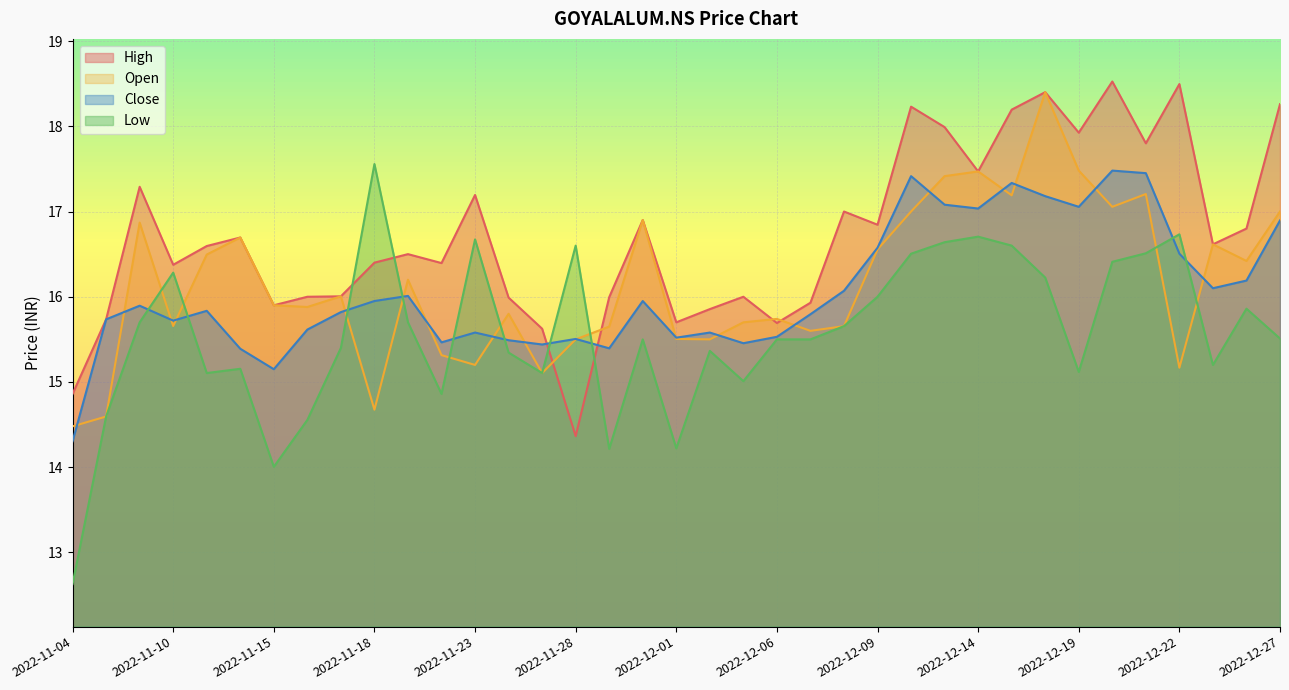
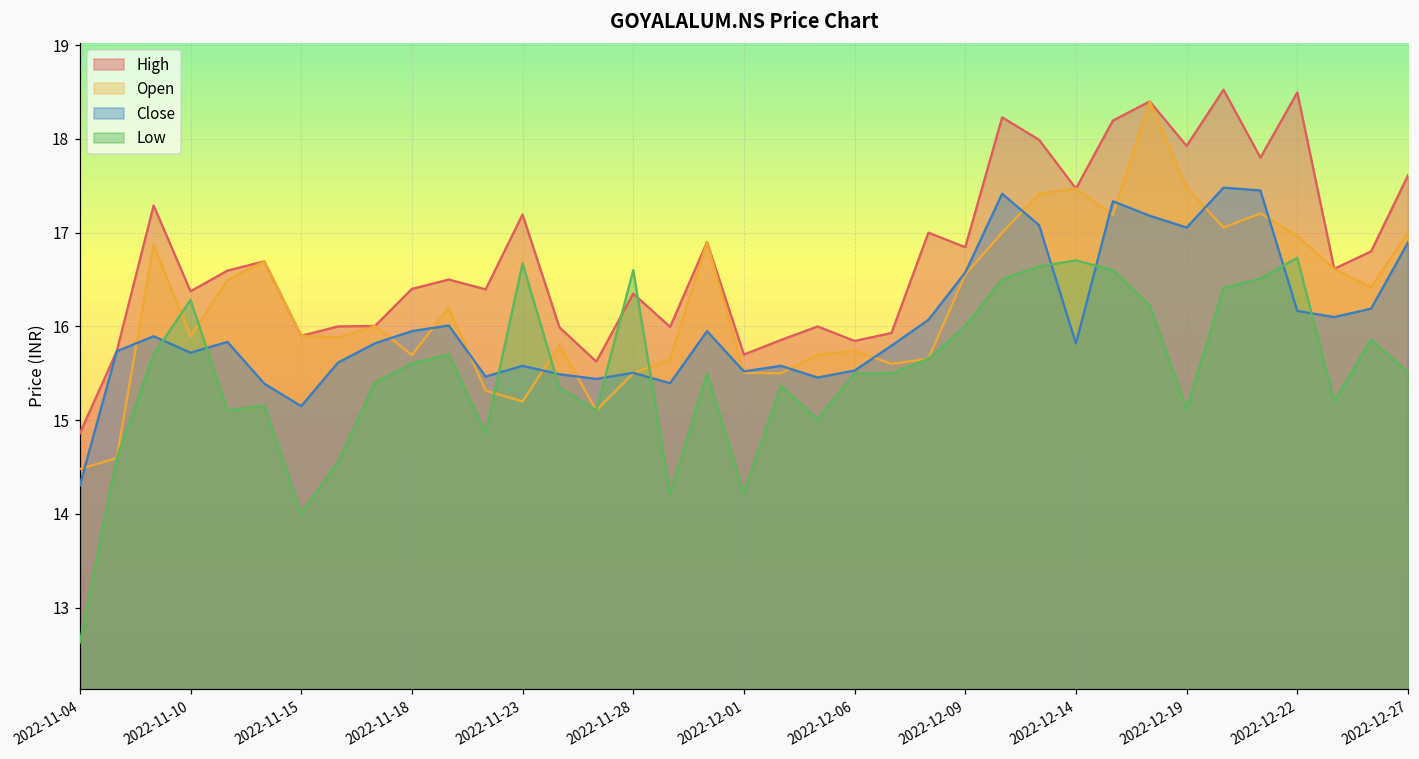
Open, 2022-11-10: 15.7 -> 15.9
Open, 2022-11-18: 14.7 -> 15.7
Low, 2022-11-18: 17.6 -> 15.6
High, 2022-11-28: 14.4 -> 16.4
High, 2022-12-06: 15.7 -> 15.8
Close, 2022-12-14: 17.0 -> 15.8
Open, 2022-12-22: 15.2 -> 17.0
Close, 2022-12-22: 16.5 -> 16.2
High, 2022-12-27: 18.3 -> 17.6
